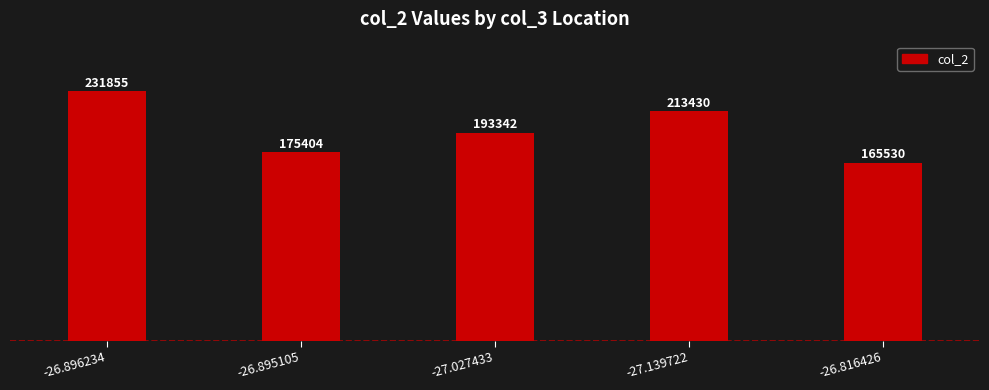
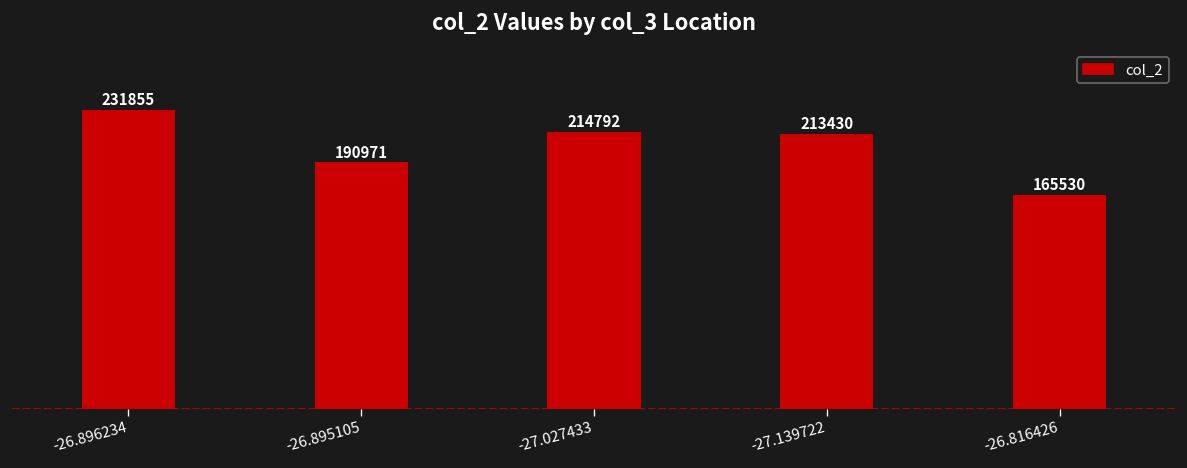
-26.895105: 175404 -> 190971
-27.027433: 193342 -> 214792
